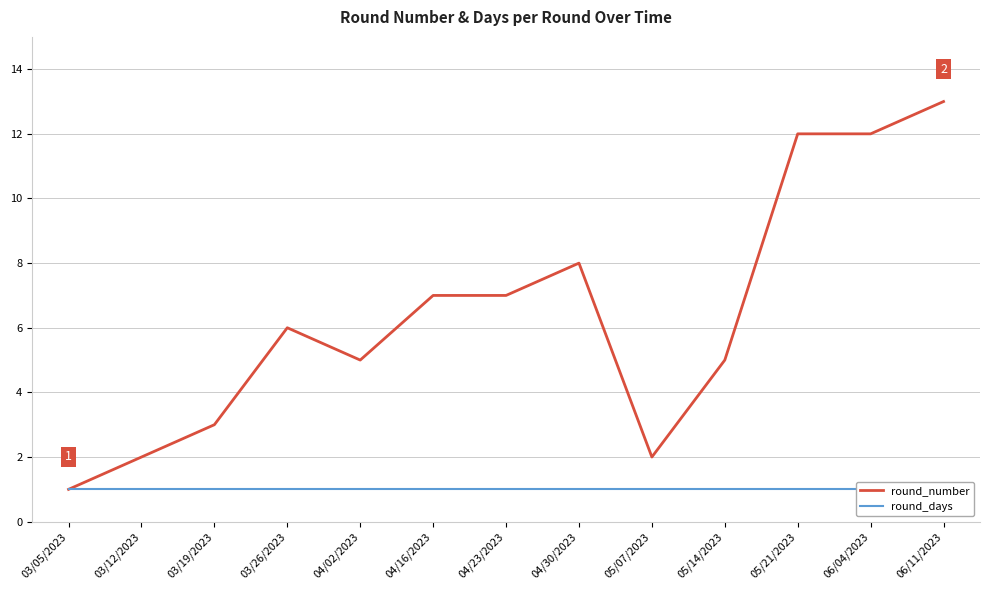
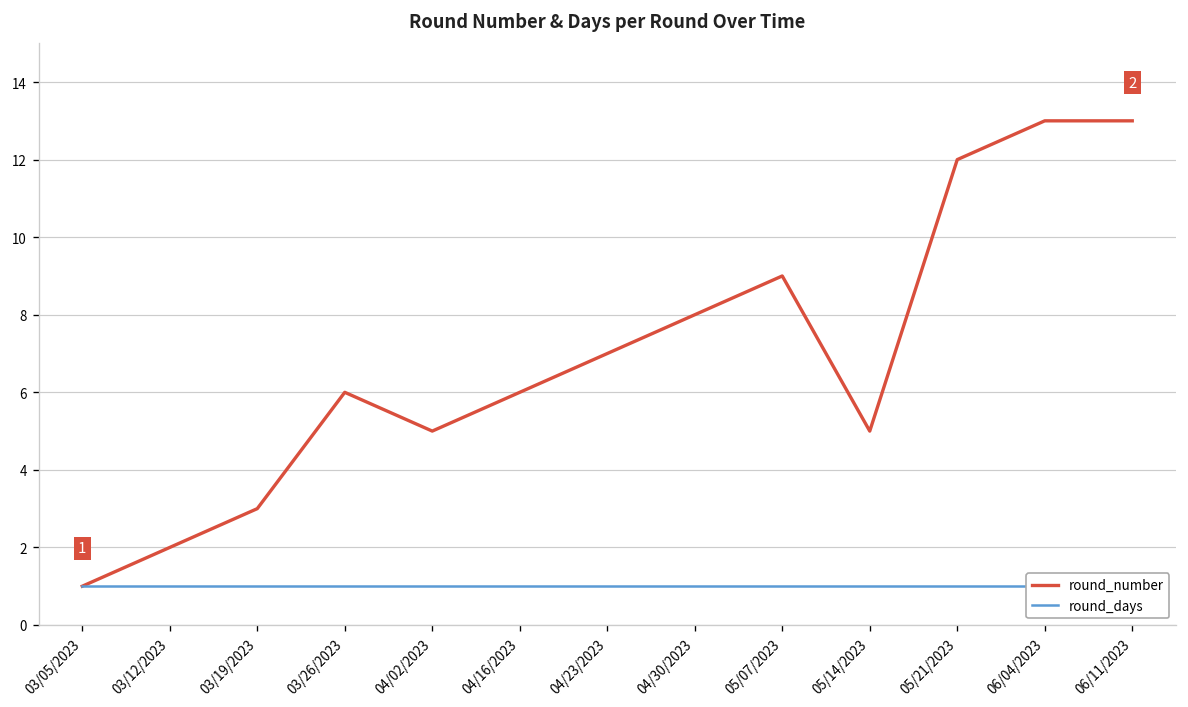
round_number, 04/16/2023: 7 -> 6
round_number, 05/07/2023: 2 -> 9
round_number, 06/04/2023: 12 -> 13
